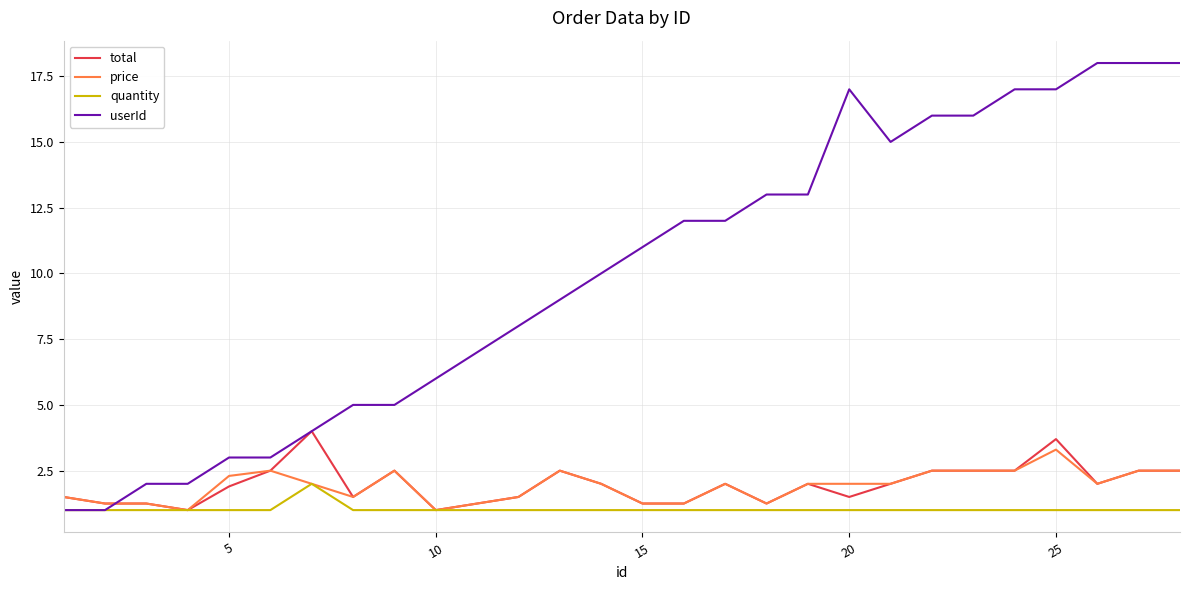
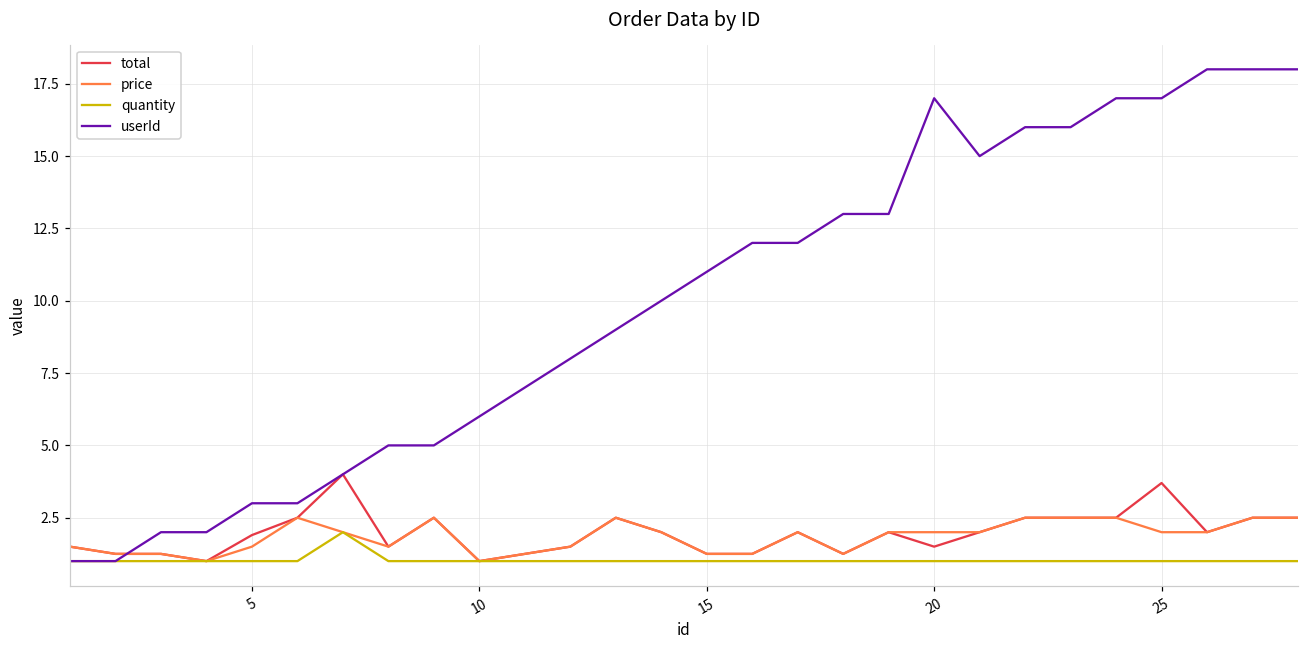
price, 5: 2.3 -> 1.5
price, 25: 3.3 -> 2.0
